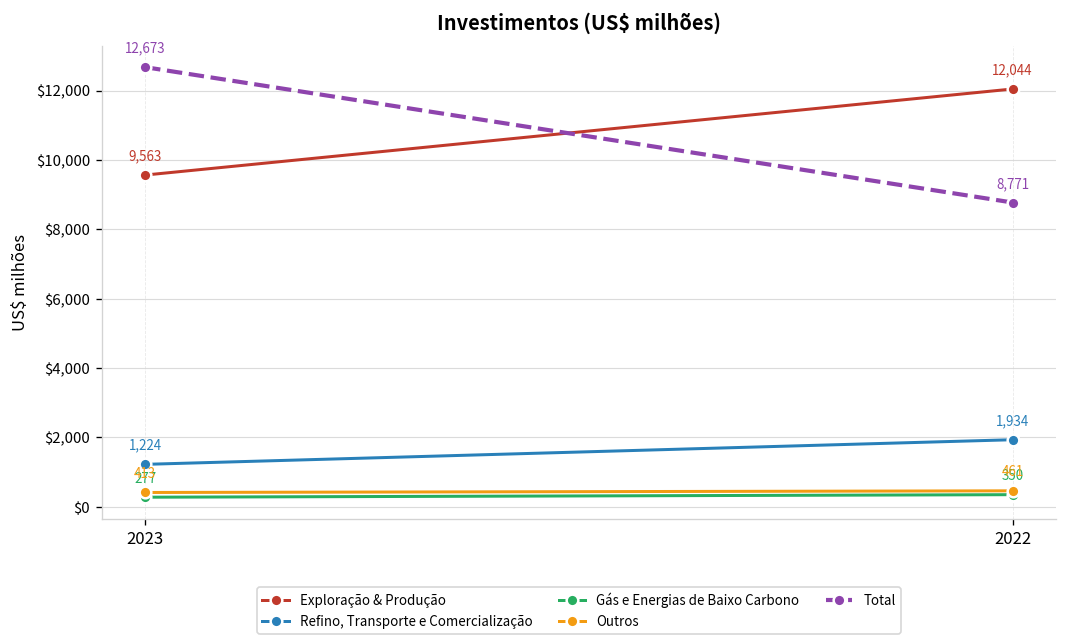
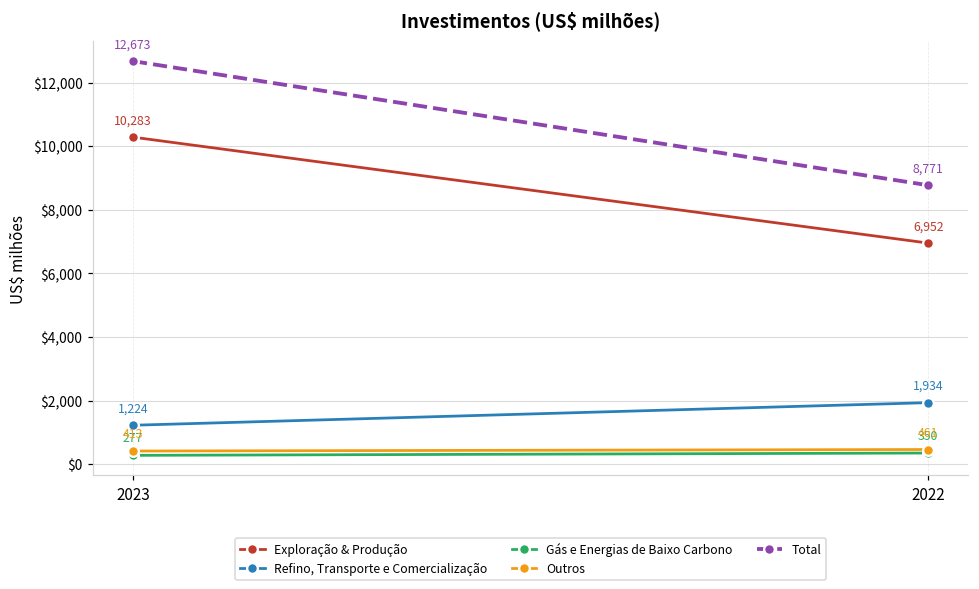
Exploração & Produção, 2023: 9,563 -> 10,283
Exploração & Produção, 2022: 12,044 -> 6,952
